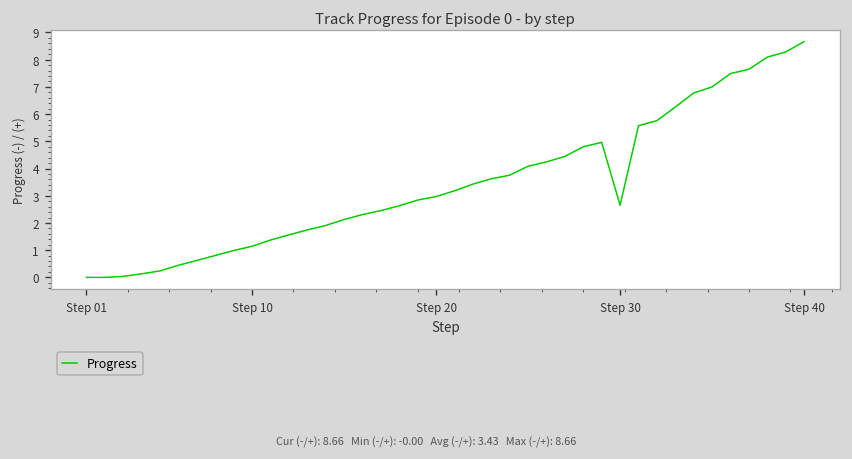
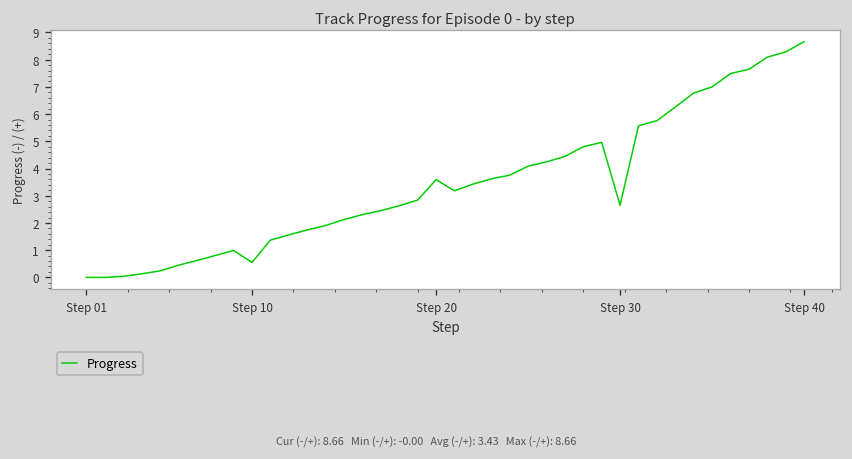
Step 10: 1.1 -> 0.6
Step 20: 3.0 -> 3.6
